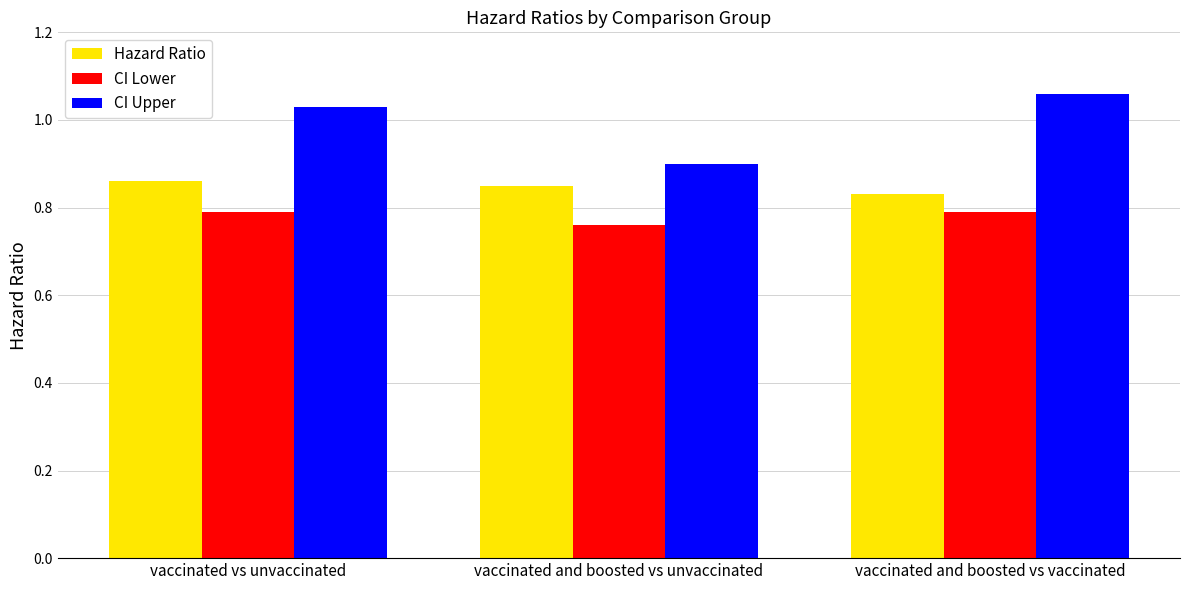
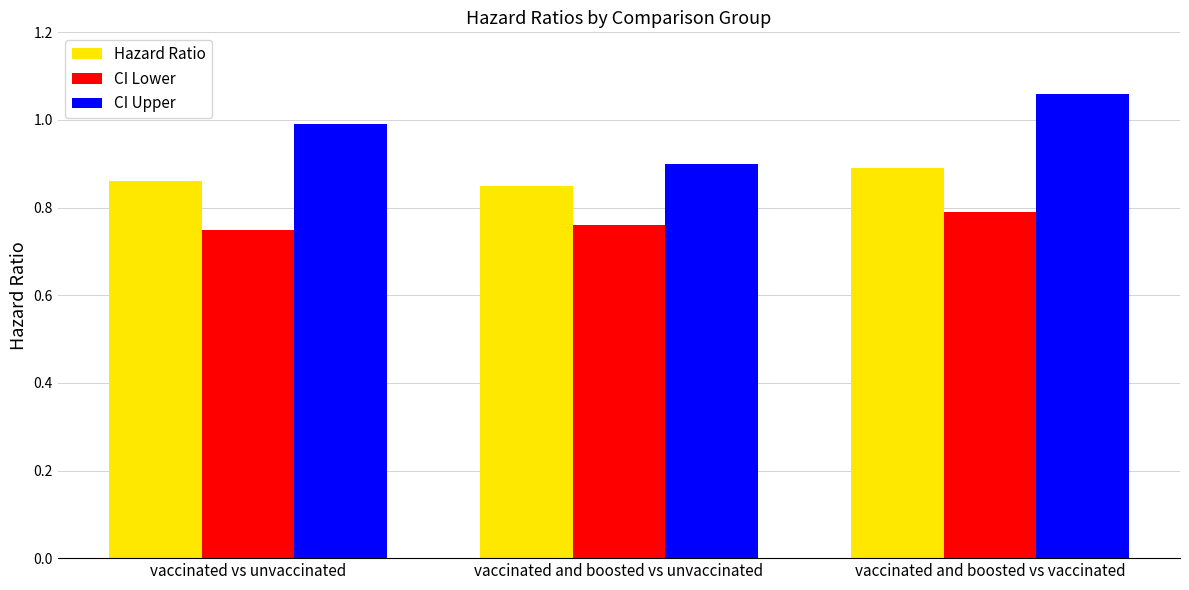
CI Lower, vaccinated vs unvaccinated: 0.79 -> 0.75
CI Upper, vaccinated vs unvaccinated: 1.03 -> 0.99
Hazard Ratio, vaccinated and boosted vs vaccinated: 0.83 -> 0.89
